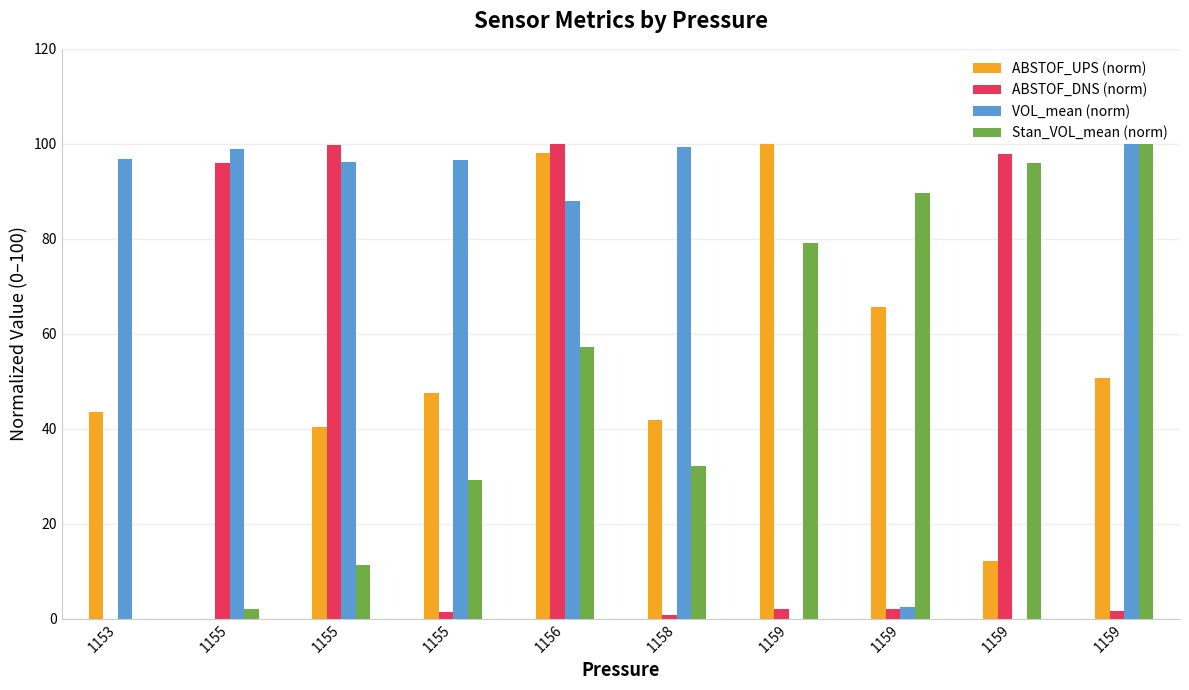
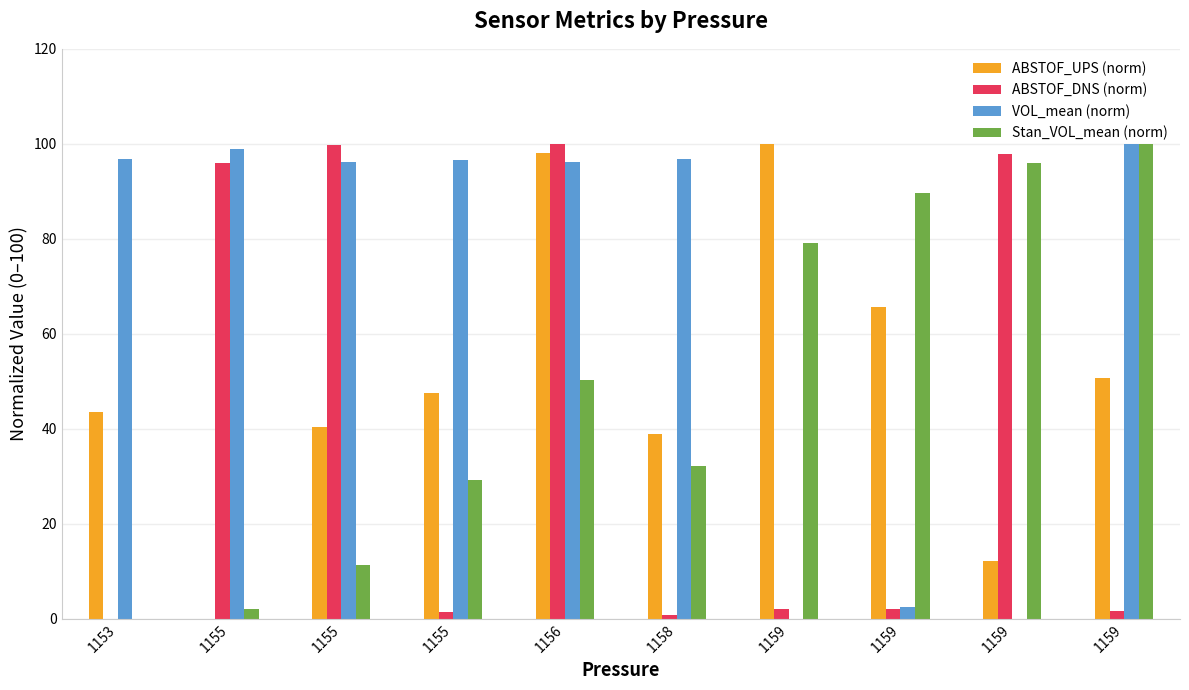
VOL_mean (norm), 1156: 88 -> 96
Stan_VOL_mean (norm), 1156: 57 -> 50
ABSTOF_UPS (norm), 1158: 42 -> 39
VOL_mean (norm), 1158: 99 -> 97
